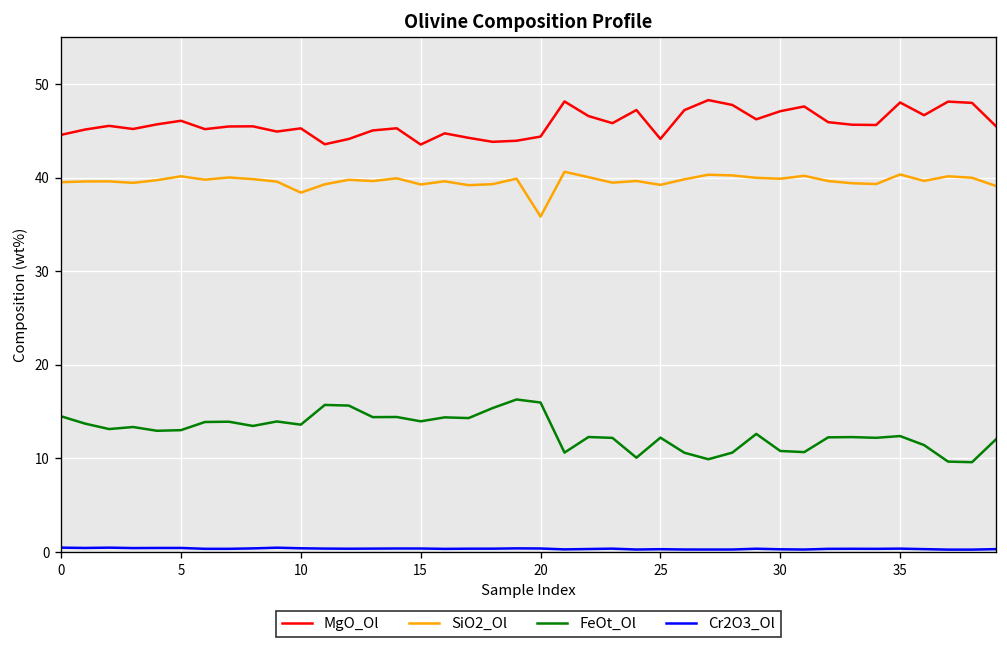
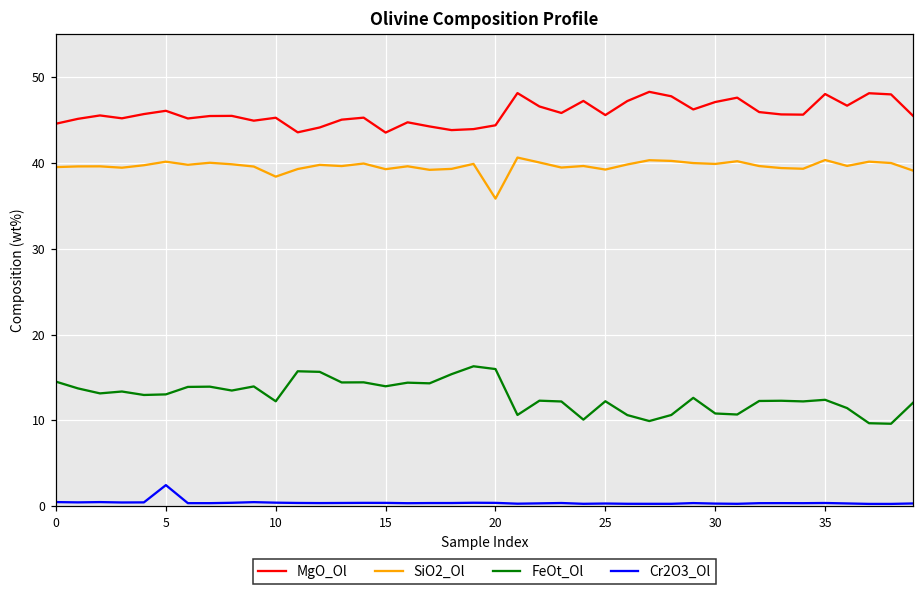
Cr2O3_Ol, 5: 0 -> 2
FeOt_Ol, 10: 14 -> 12
MgO_Ol, 25: 44 -> 46
